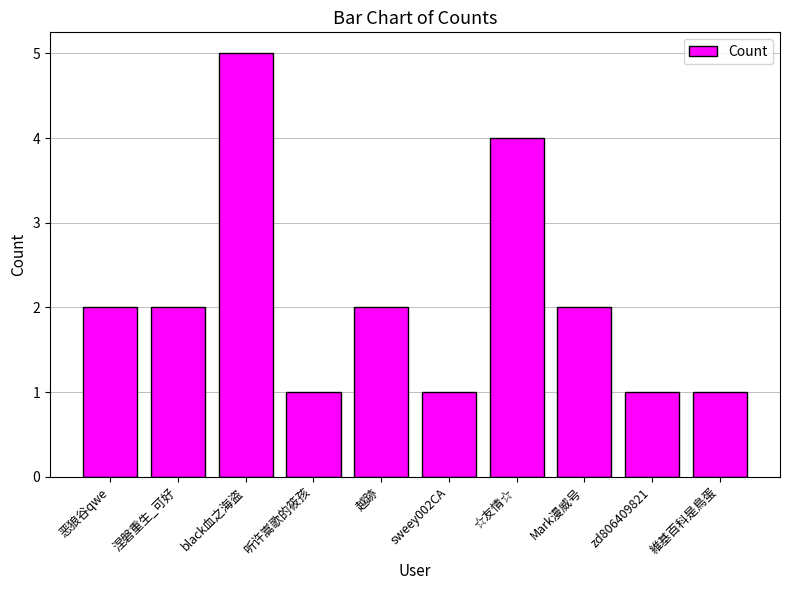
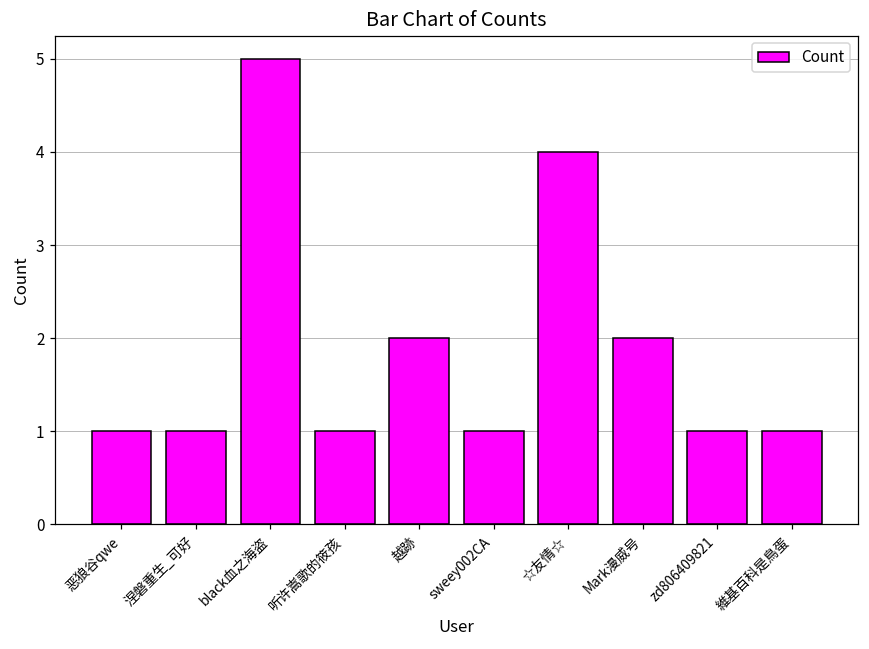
恶狼谷qwe: 2 -> 1
涅磐重生_可好: 2 -> 1
